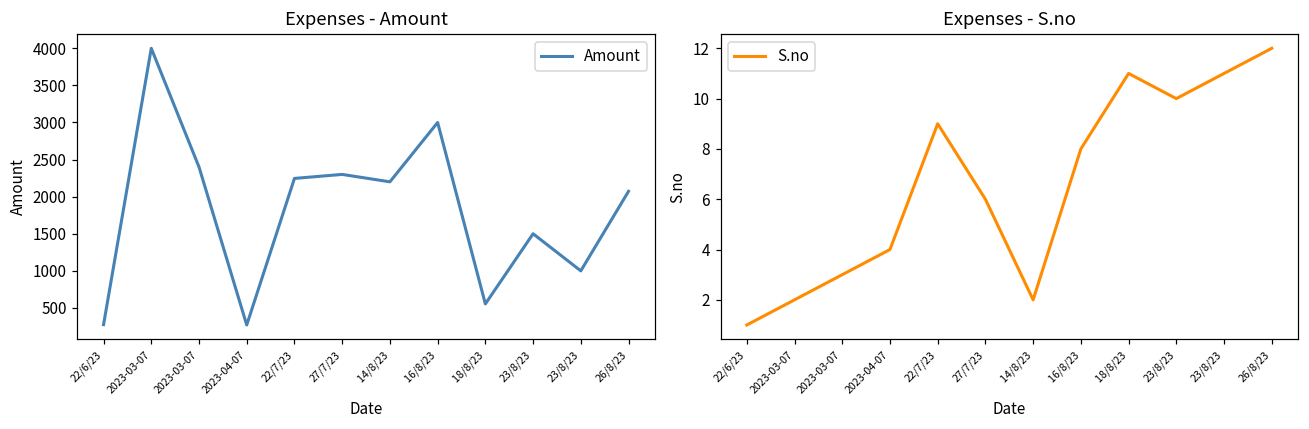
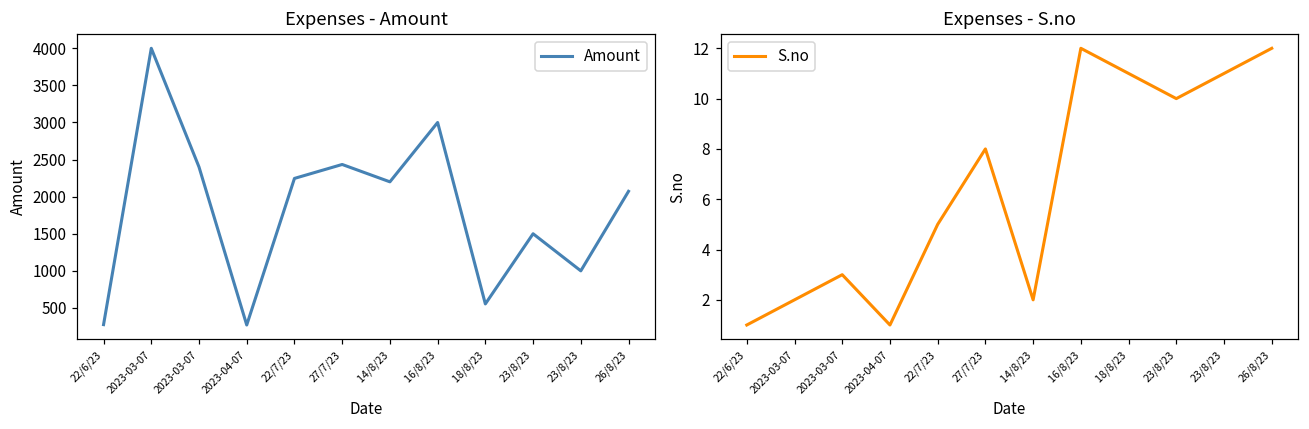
Expenses - Amount, 27/7/23: 2300 -> 2400
Expenses - S.no, 2023-04-07: 4 -> 1
Expenses - S.no, 22/7/23: 9 -> 5
Expenses - S.no, 27/7/23: 6 -> 8
Expenses - S.no, 16/8/23: 8 -> 12
